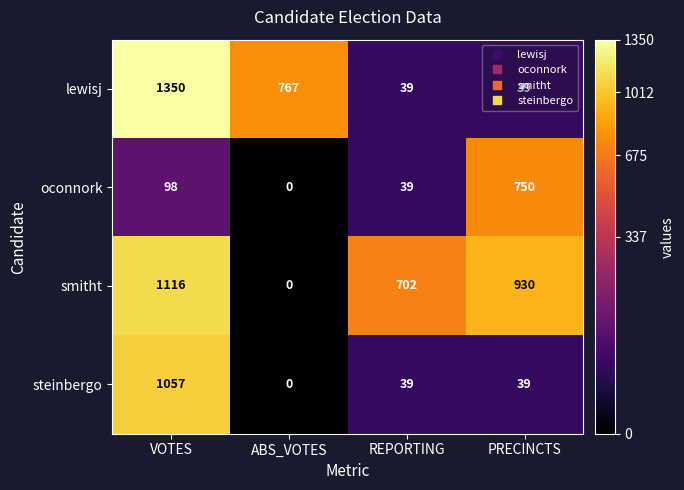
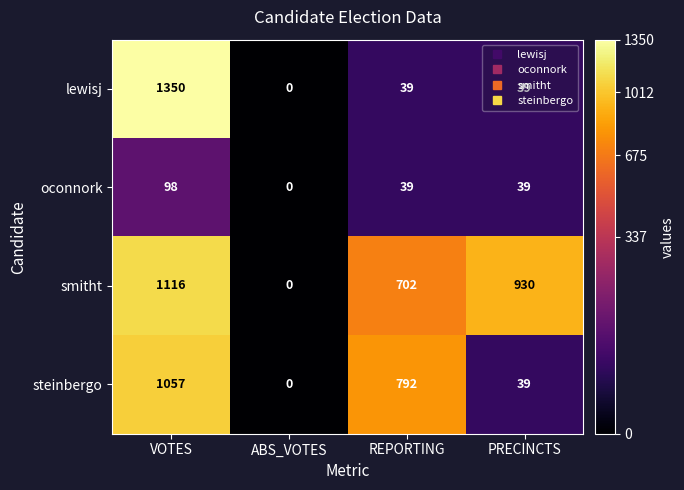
lewisj, ABS_VOTES: 767 -> 0
oconnork, PRECINCTS: 750 -> 39
steinbergo, REPORTING: 39 -> 792
